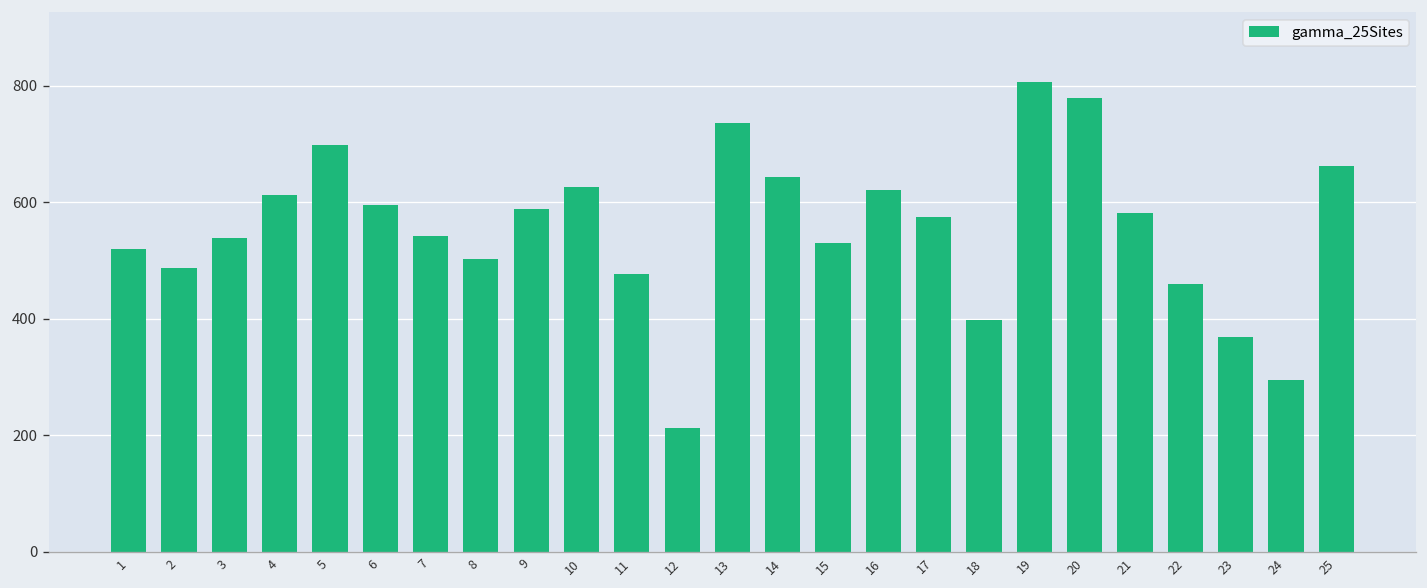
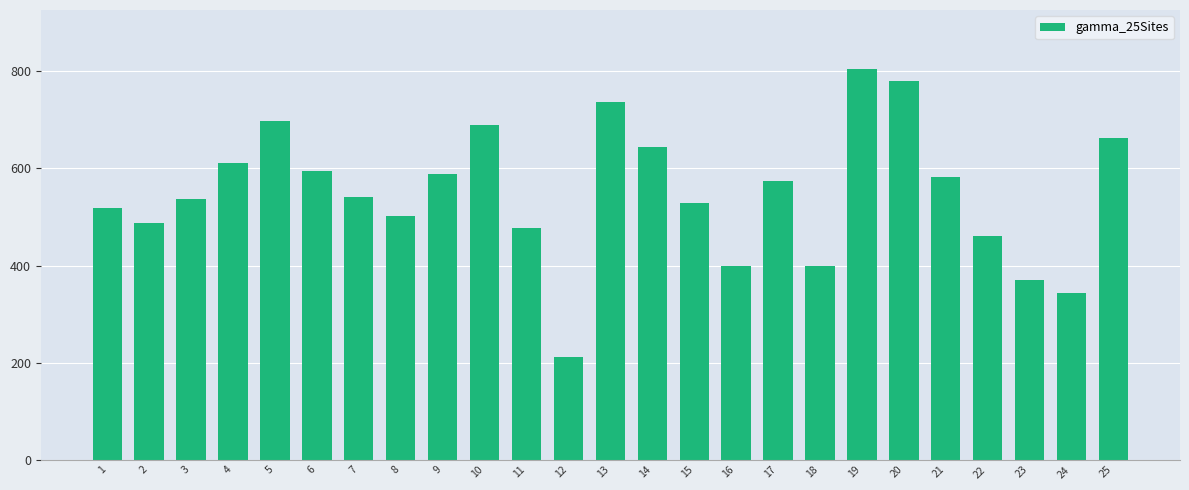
10: 630 -> 690
16: 620 -> 400
24: 290 -> 340
